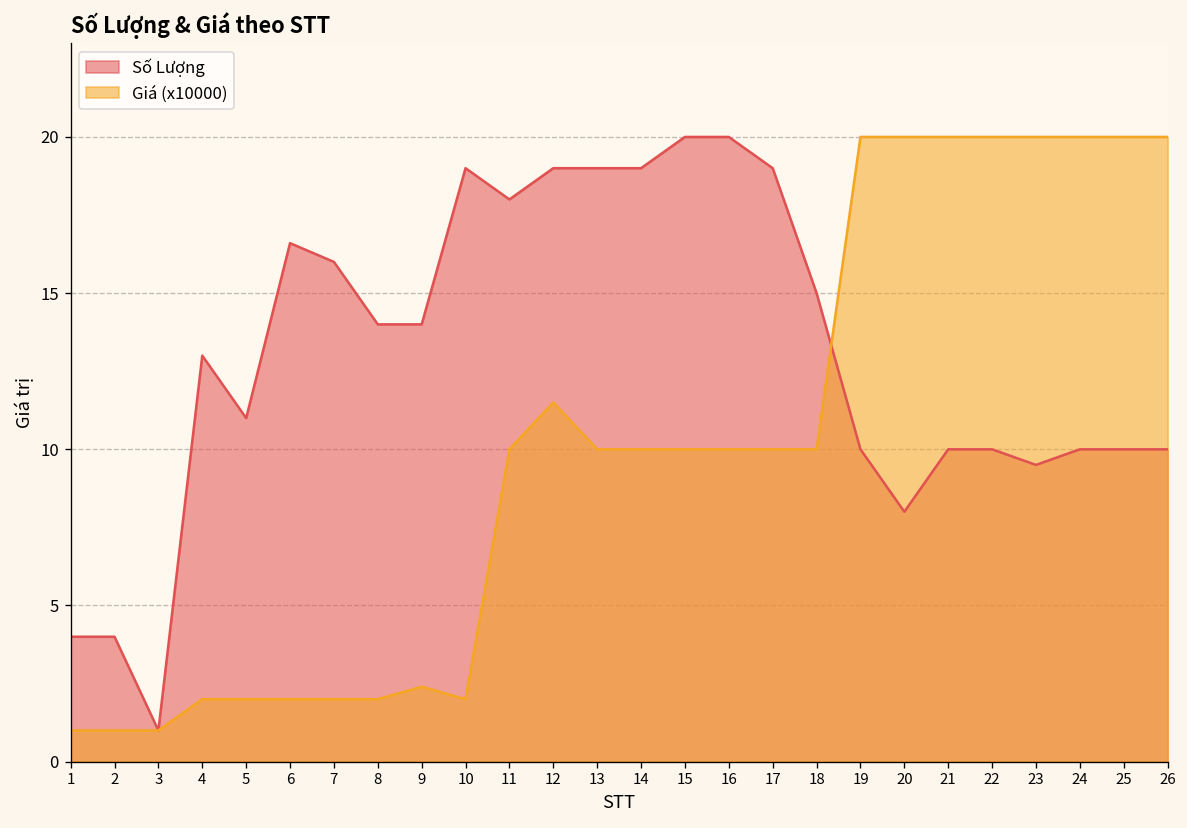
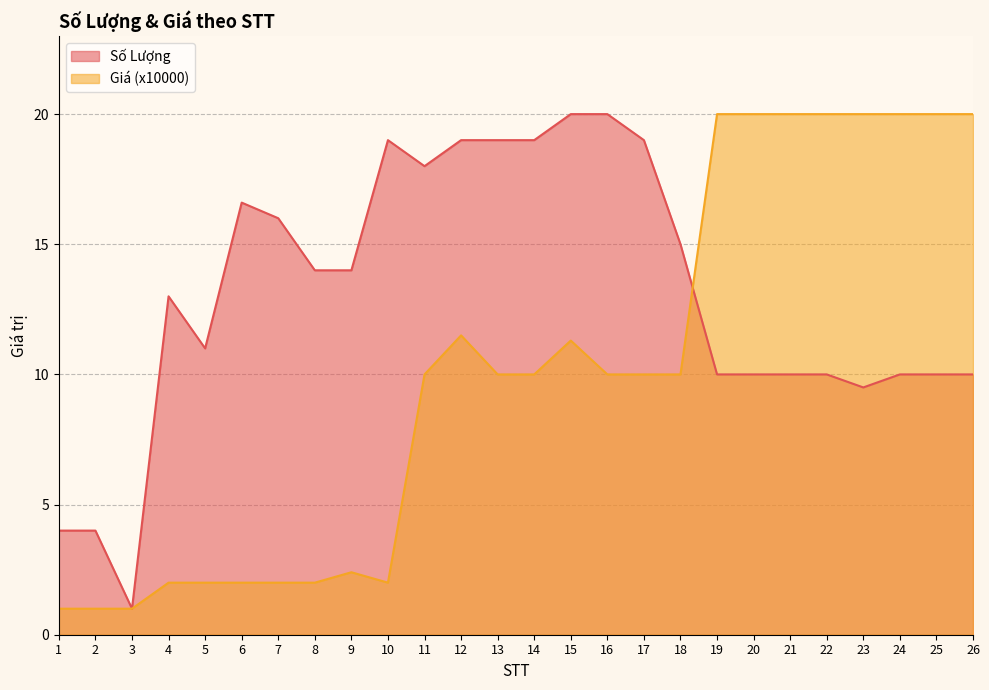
Giá (x10000), 15: 10.0 -> 11.3
Số Lượng, 20: 8 -> 10
